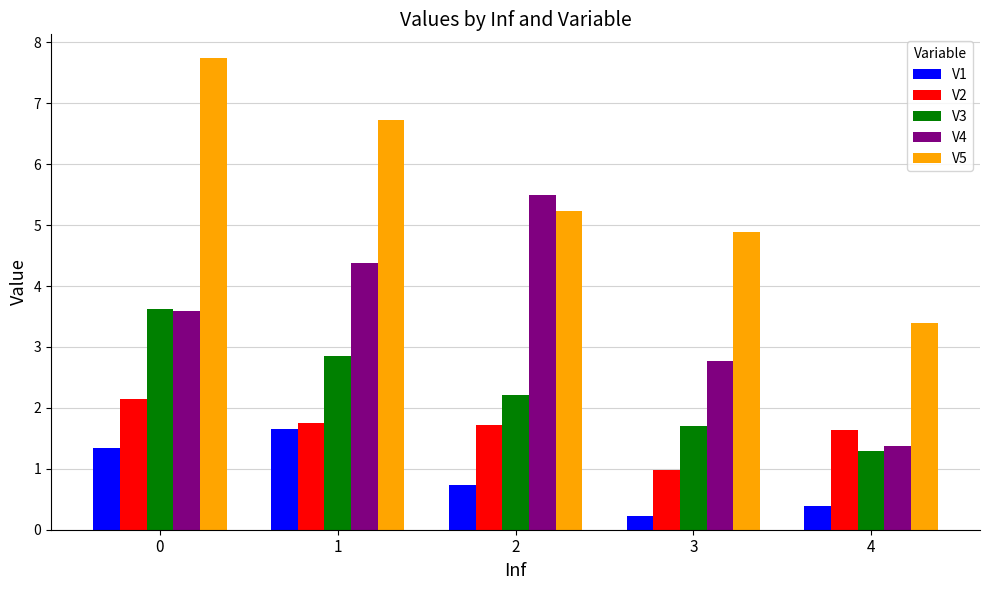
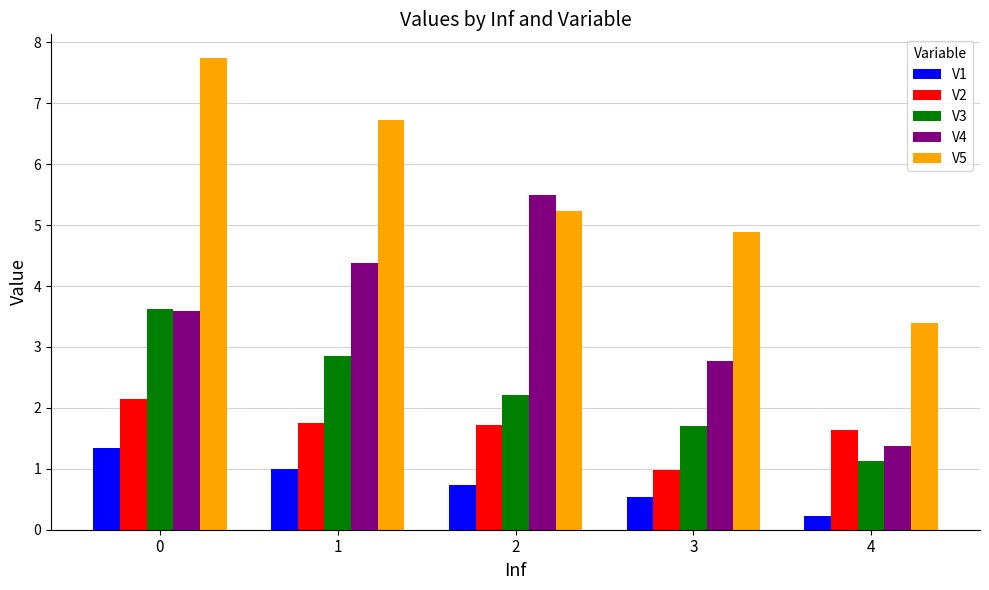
V1, 1: 1.6 -> 1.0
V1, 3: 0.2 -> 0.5
V1, 4: 0.4 -> 0.2
V3, 4: 1.3 -> 1.1
